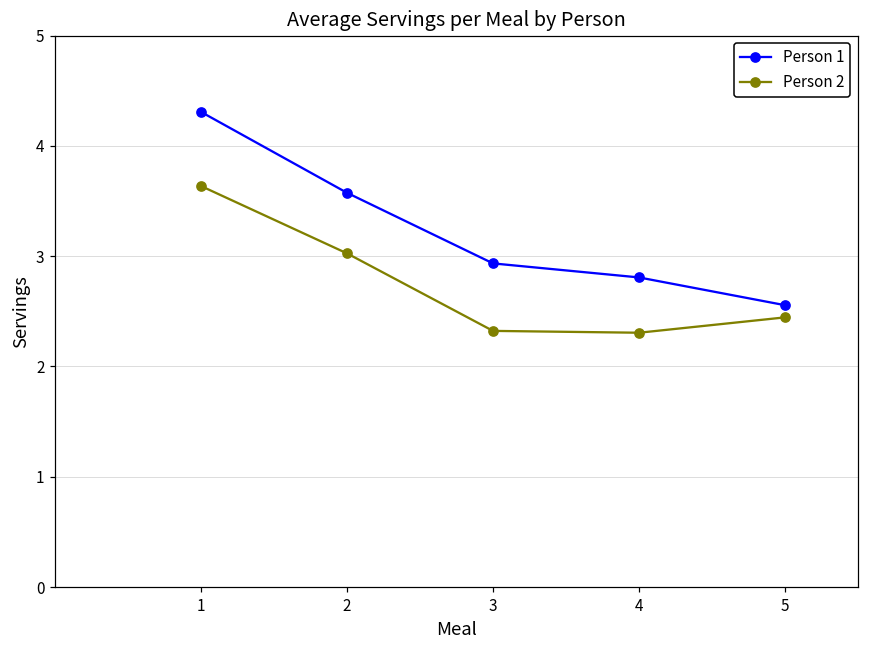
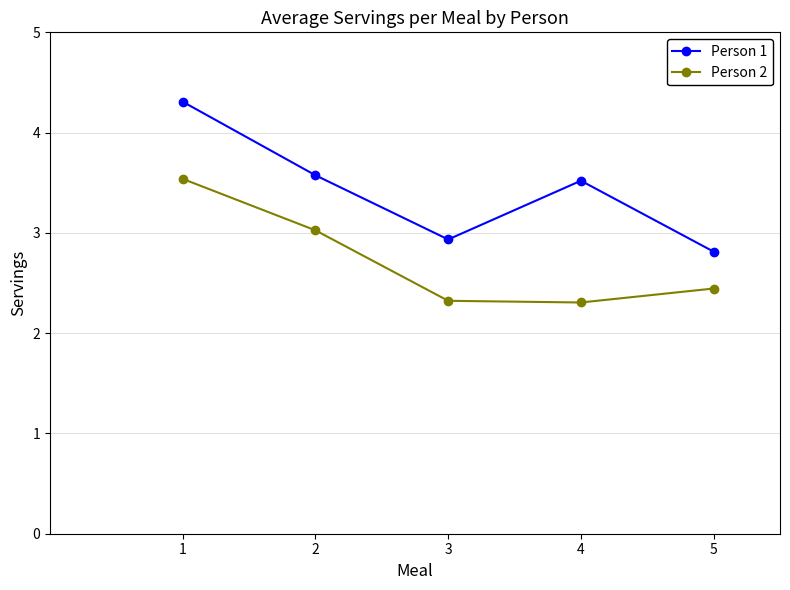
Person 2, 1: 3.64 -> 3.54
Person 1, 4: 2.81 -> 3.52
Person 1, 5: 2.56 -> 2.81
